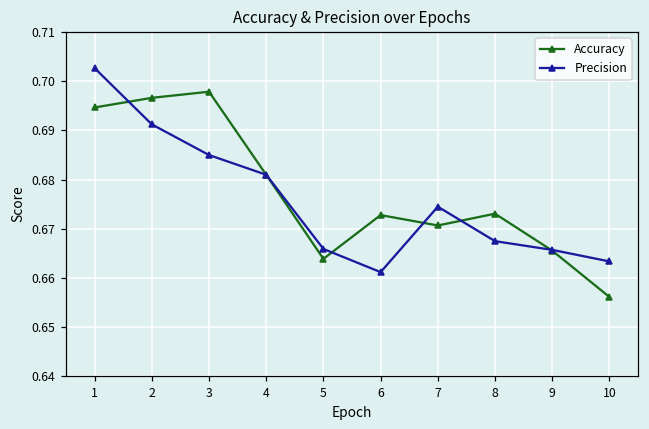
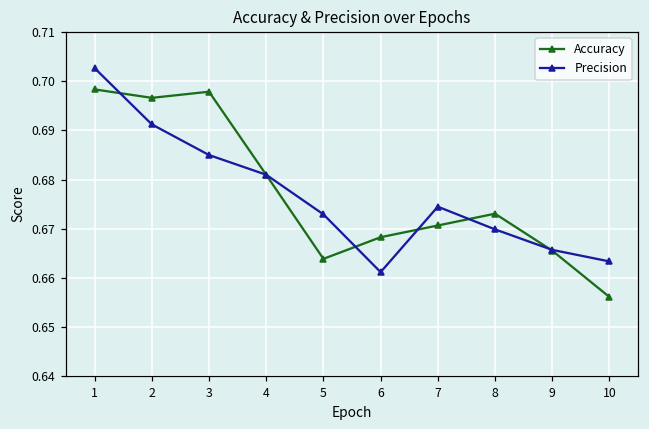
Accuracy, 1: 0.695 -> 0.698
Precision, 5: 0.666 -> 0.673
Accuracy, 6: 0.673 -> 0.668
Precision, 8: 0.667 -> 0.670
